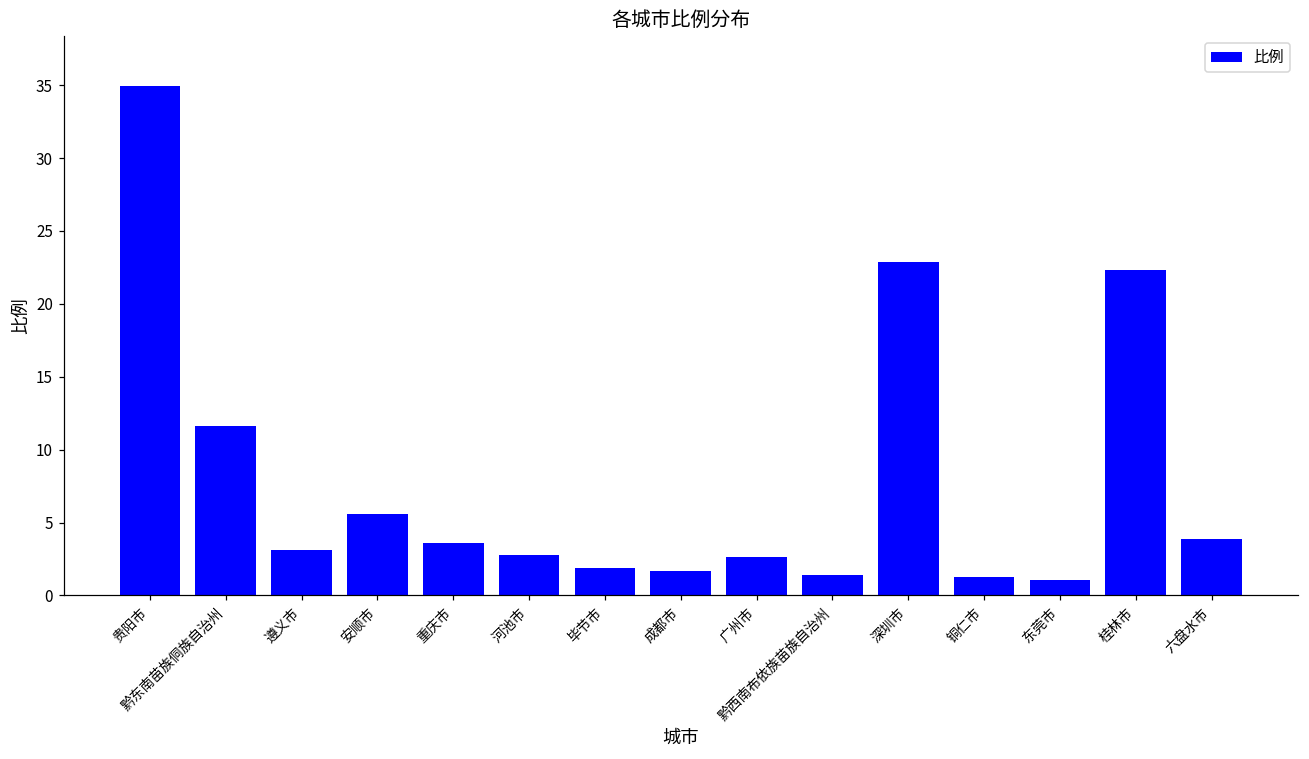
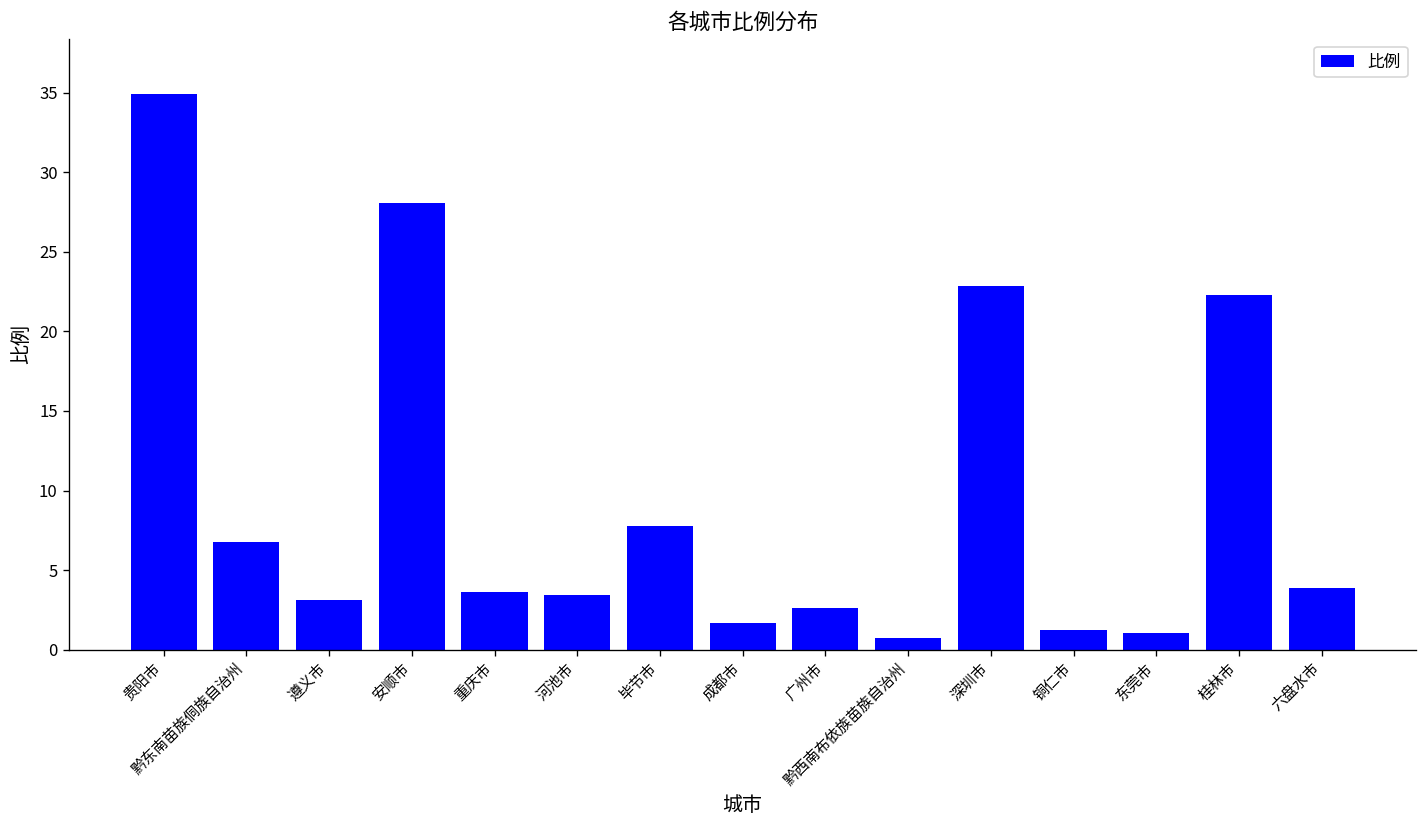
黔东南苗族侗族自治州: 11.6 -> 6.8
安顺市: 5.6 -> 28.1
河池市: 2.8 -> 3.5
毕节市: 1.9 -> 7.8
黔西南布依族苗族自治州: 1.4 -> 0.7
